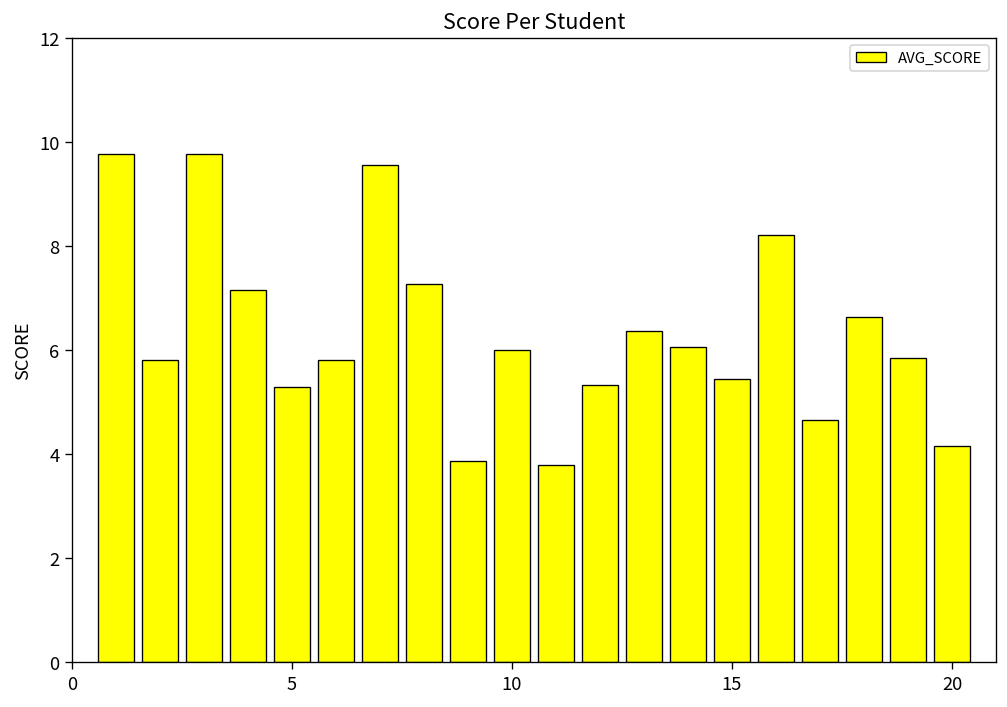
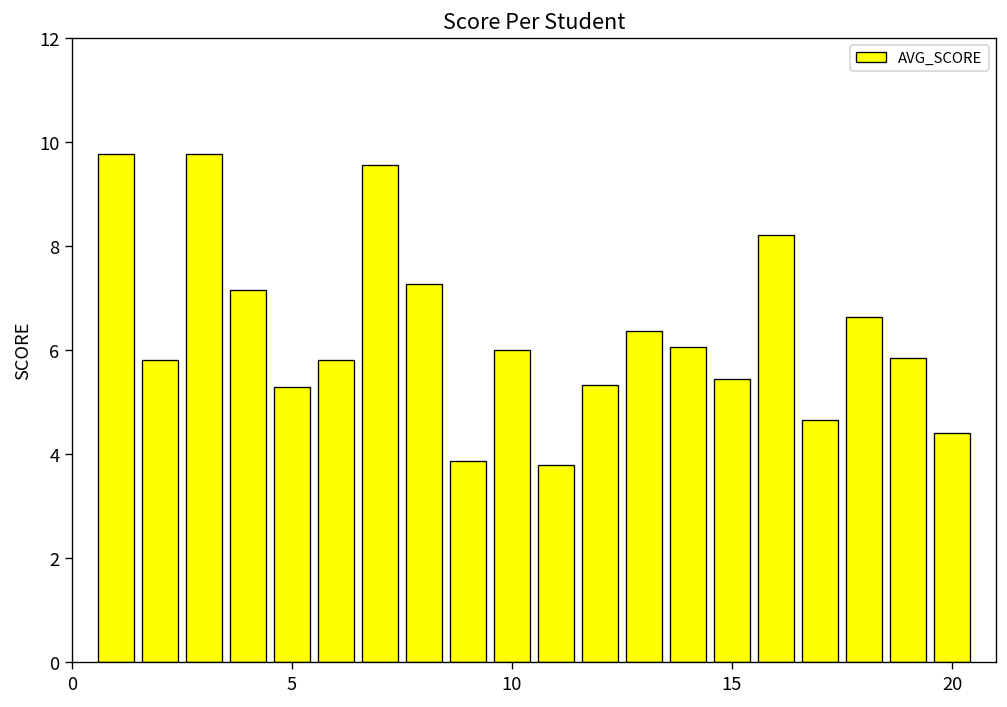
20: 4.2 -> 4.4
